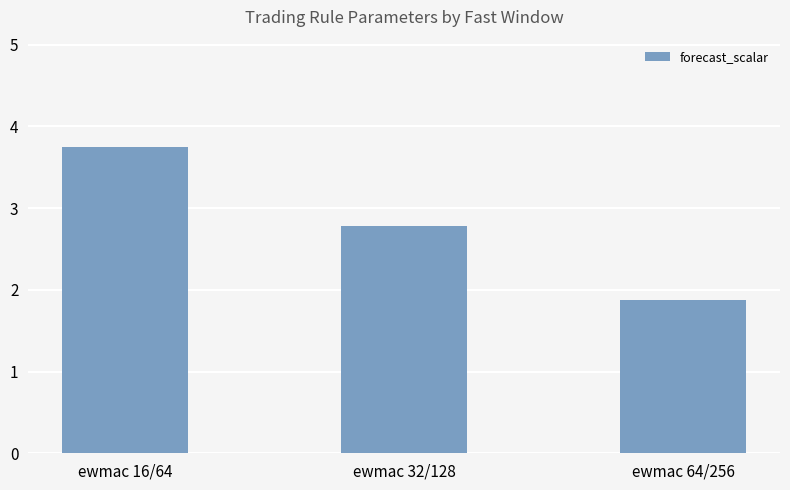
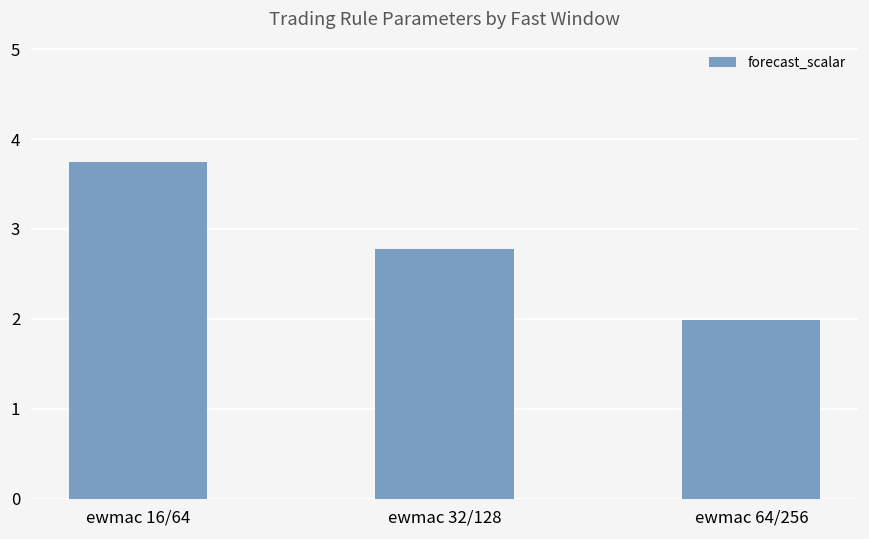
ewmac 64/256: 1.9 -> 2.0
